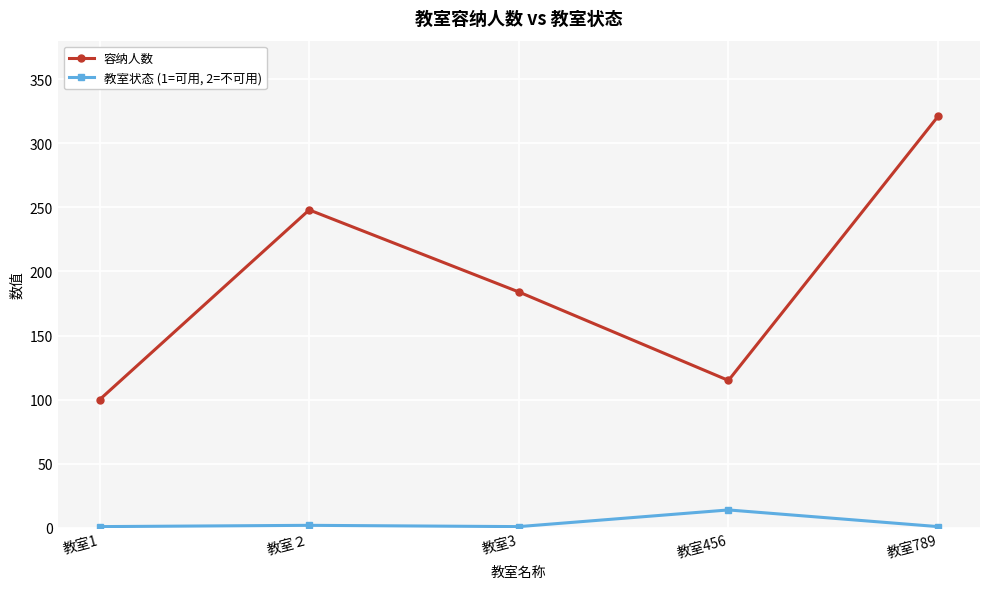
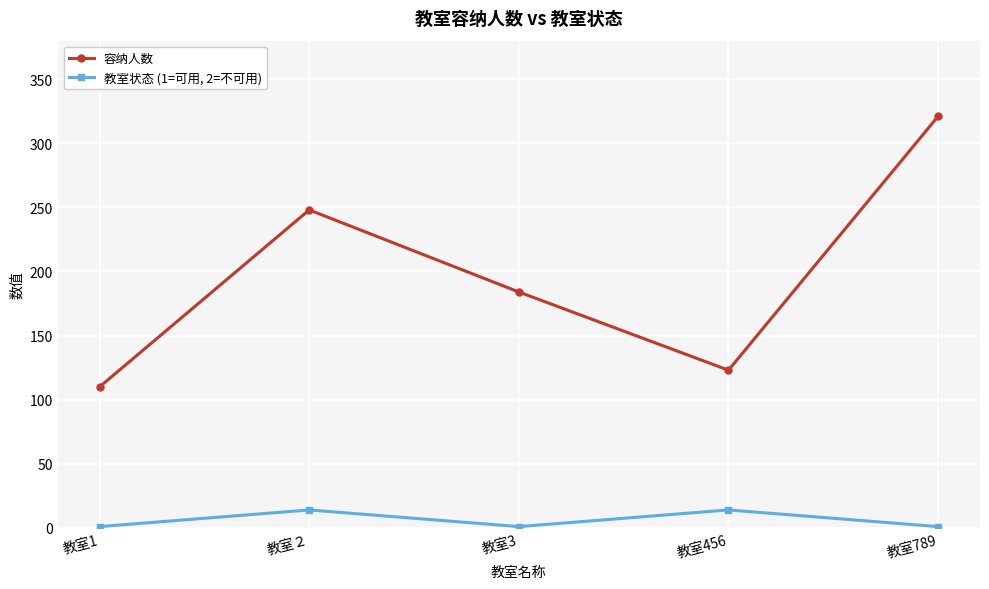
容纳人数, 教室1: 100 -> 110
教室状态 (1=可用, 2=不可用), 教室２: 2 -> 14
容纳人数, 教室456: 115 -> 123
